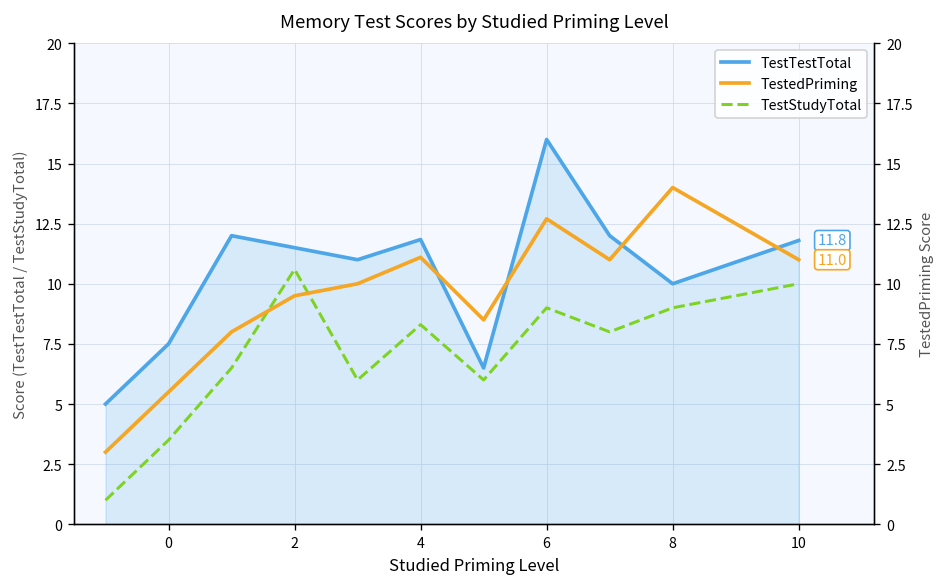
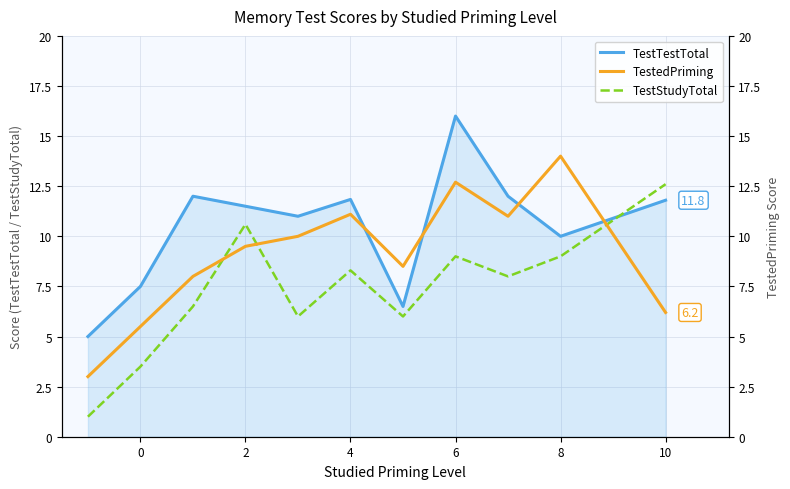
TestStudyTotal, 10: 10.0 -> 12.6
TestedPriming, 10: 11.0 -> 6.2
